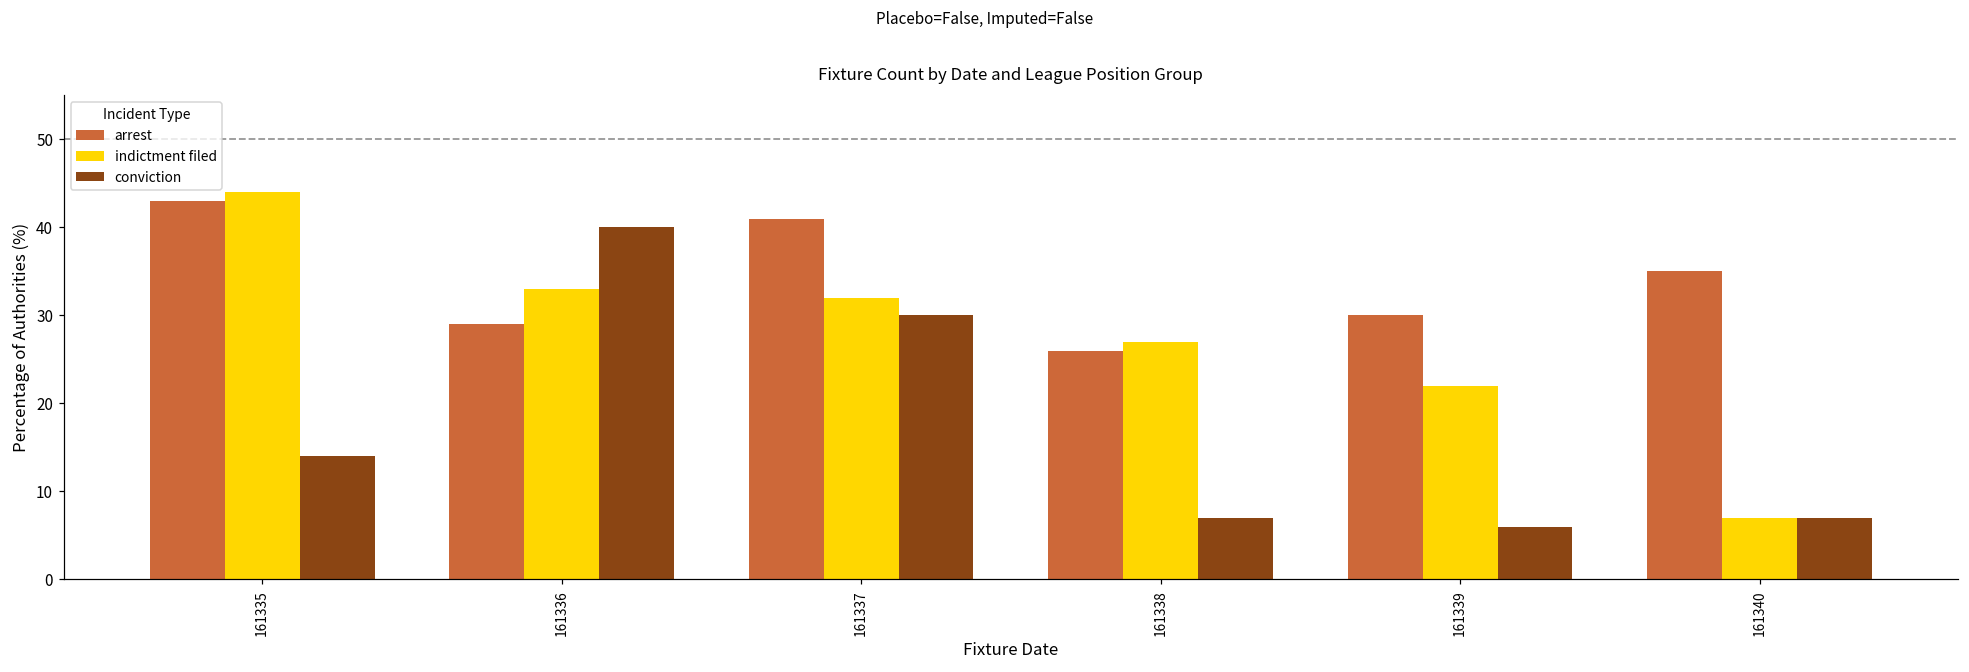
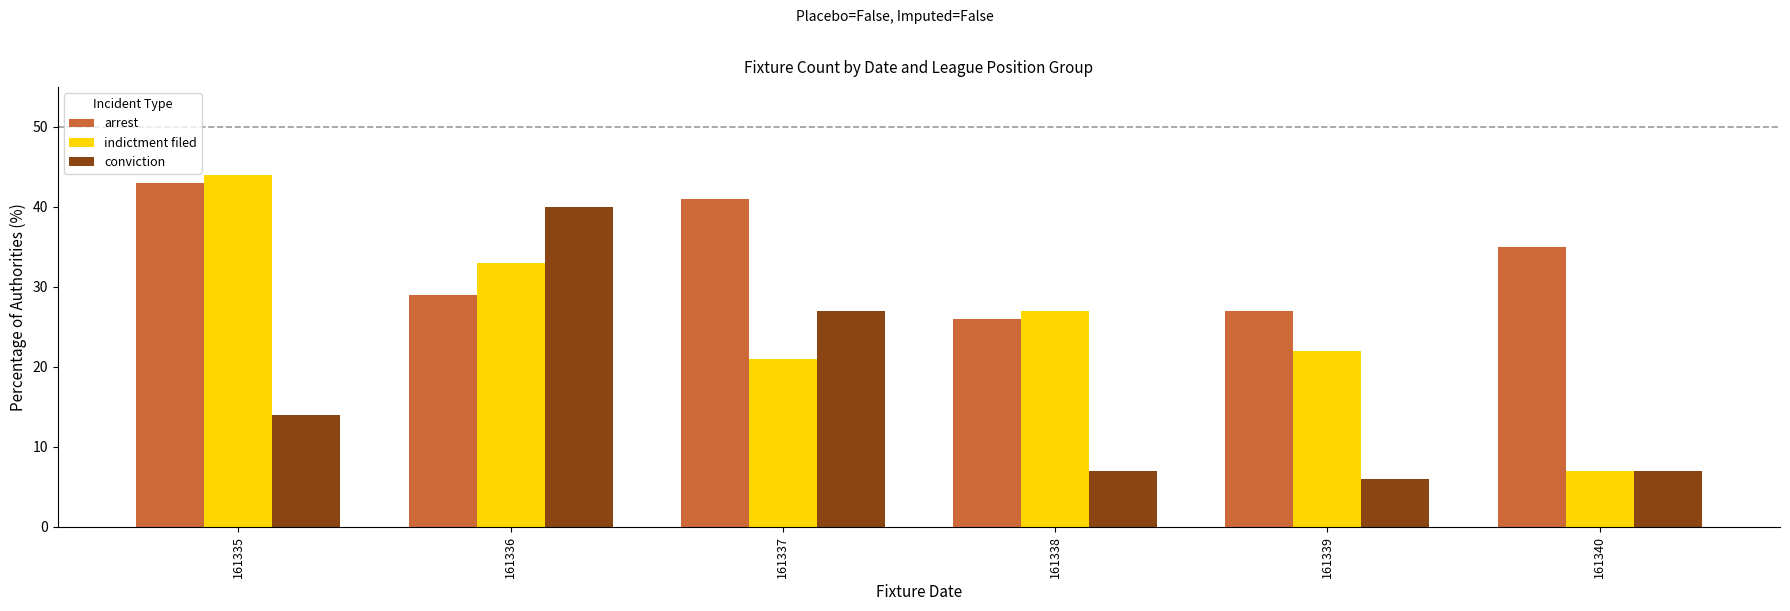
indictment filed, 161337: 32 -> 21
conviction, 161337: 30 -> 27
arrest, 161339: 30 -> 27
